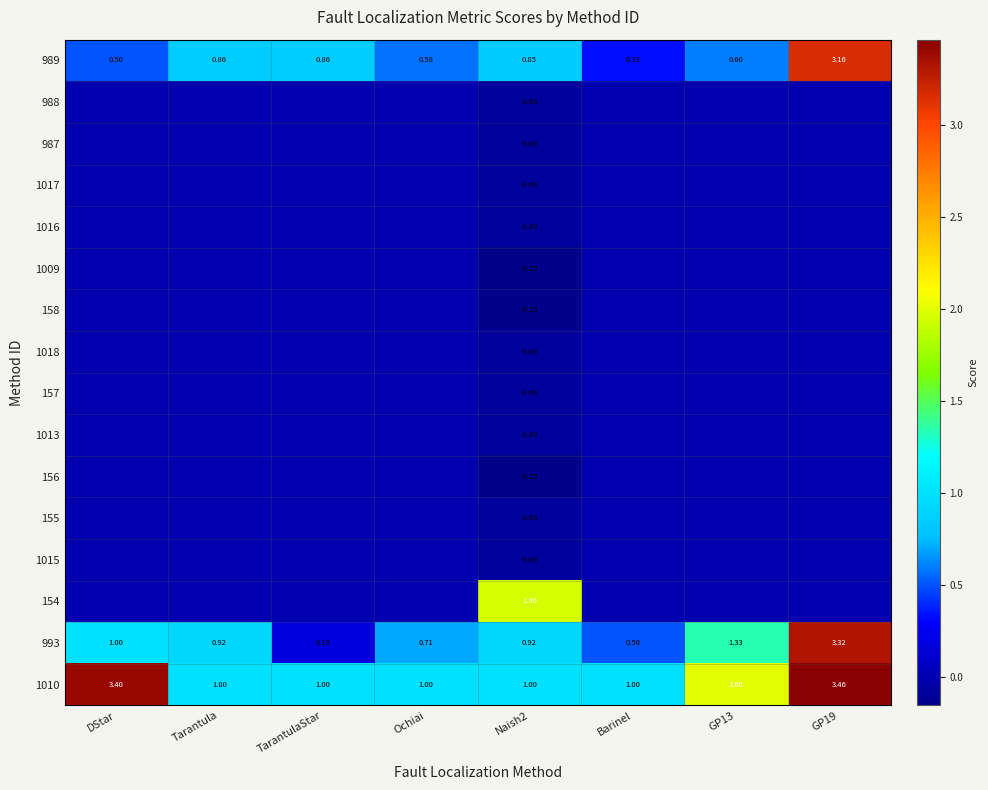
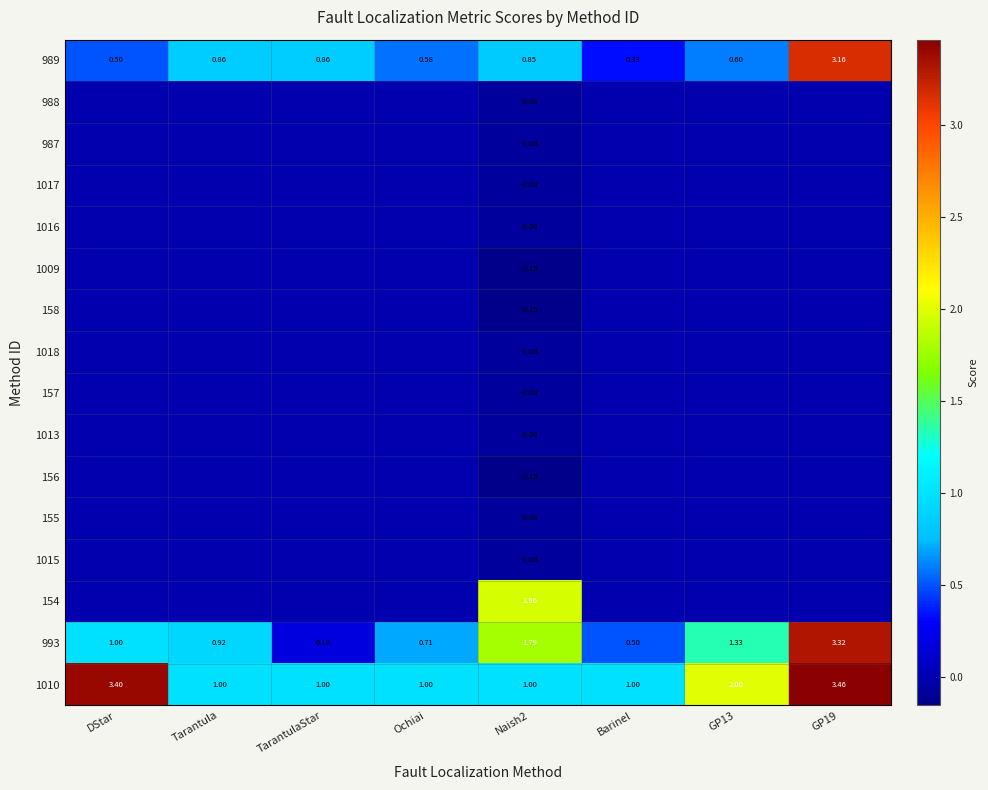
993, Naish2: 0.92 -> 1.79
